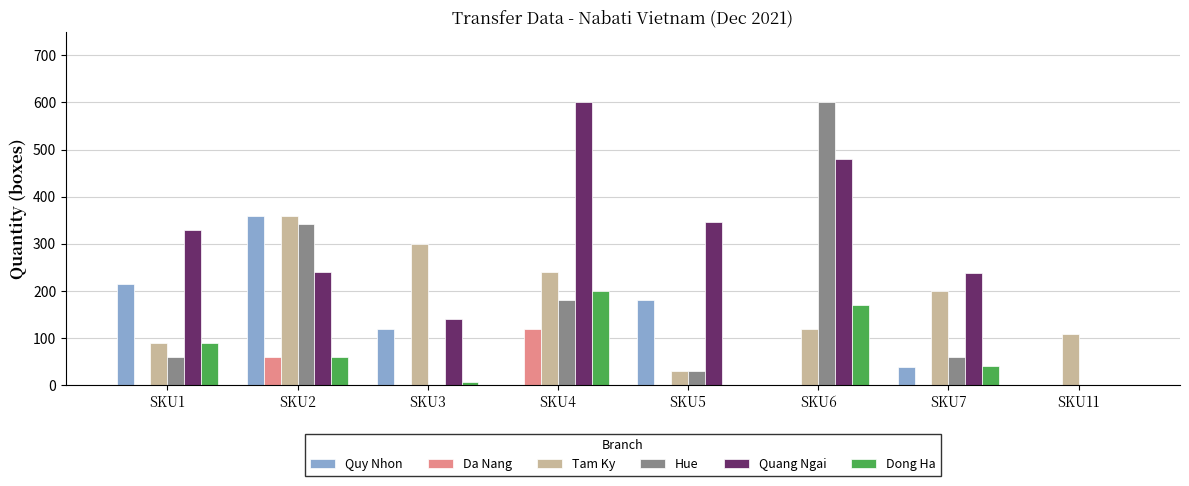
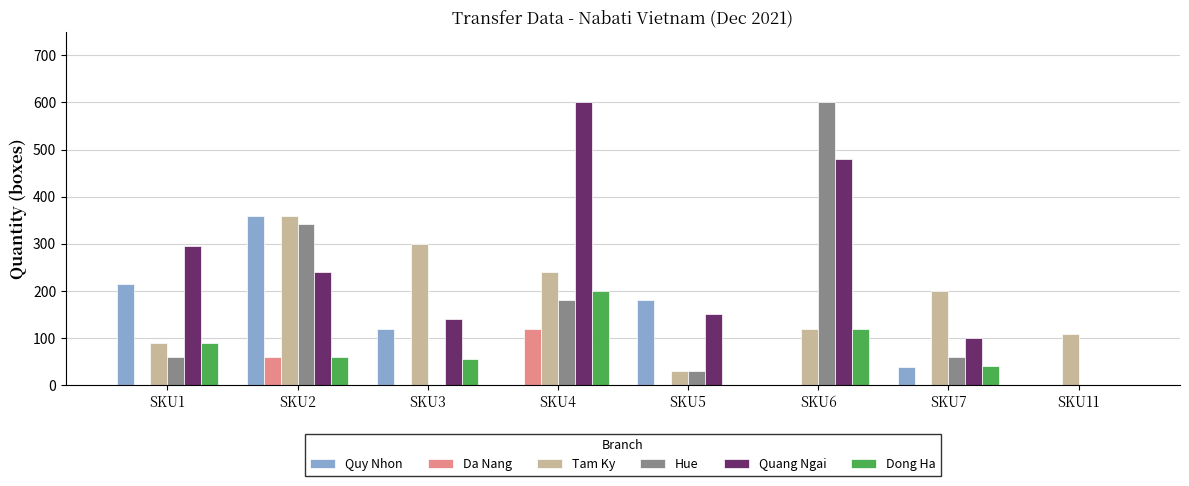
Quang Ngai, SKU1: 330 -> 300
Dong Ha, SKU3: 10 -> 60
Quang Ngai, SKU5: 350 -> 150
Dong Ha, SKU6: 170 -> 120
Quang Ngai, SKU7: 240 -> 100
